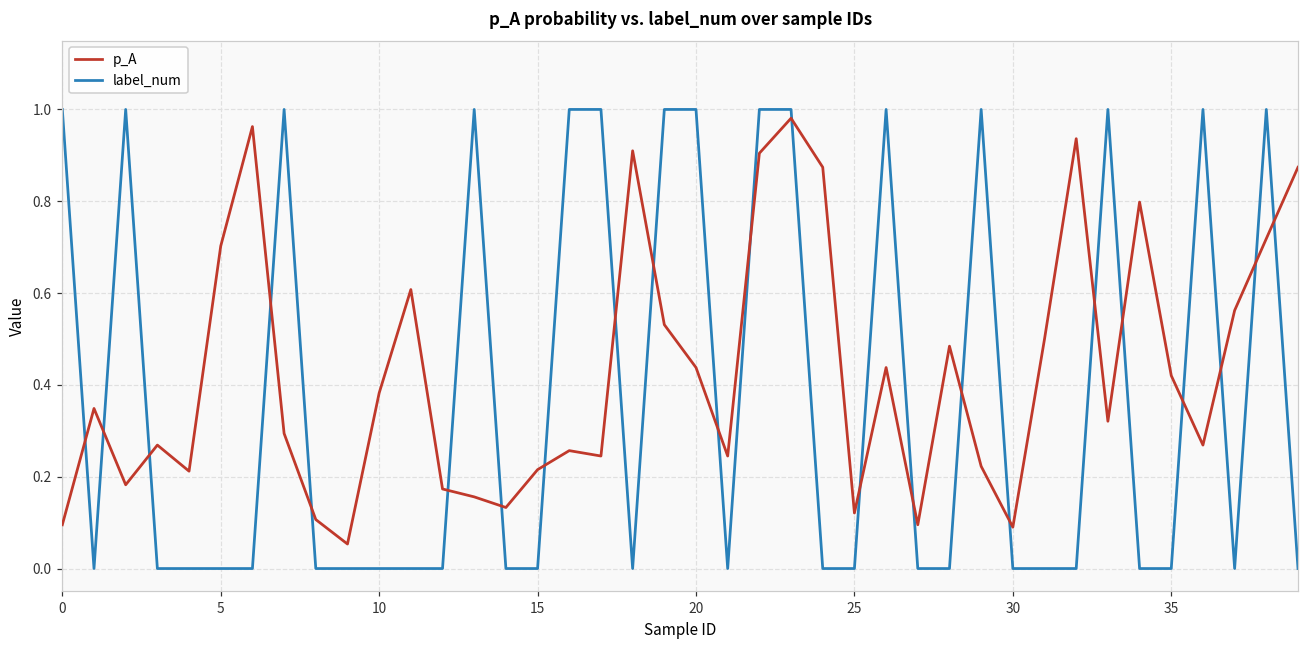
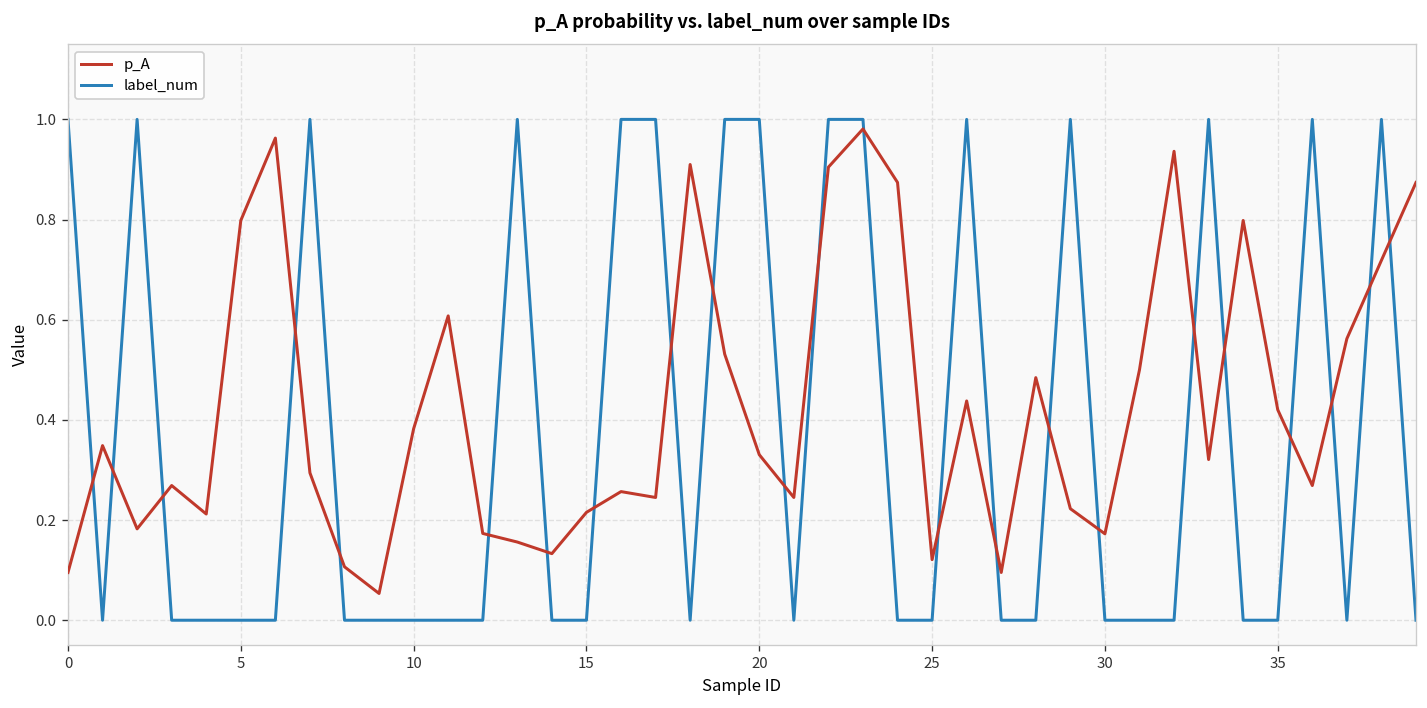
p_A, 5: 0.70 -> 0.80
p_A, 20: 0.44 -> 0.33
p_A, 30: 0.09 -> 0.17
